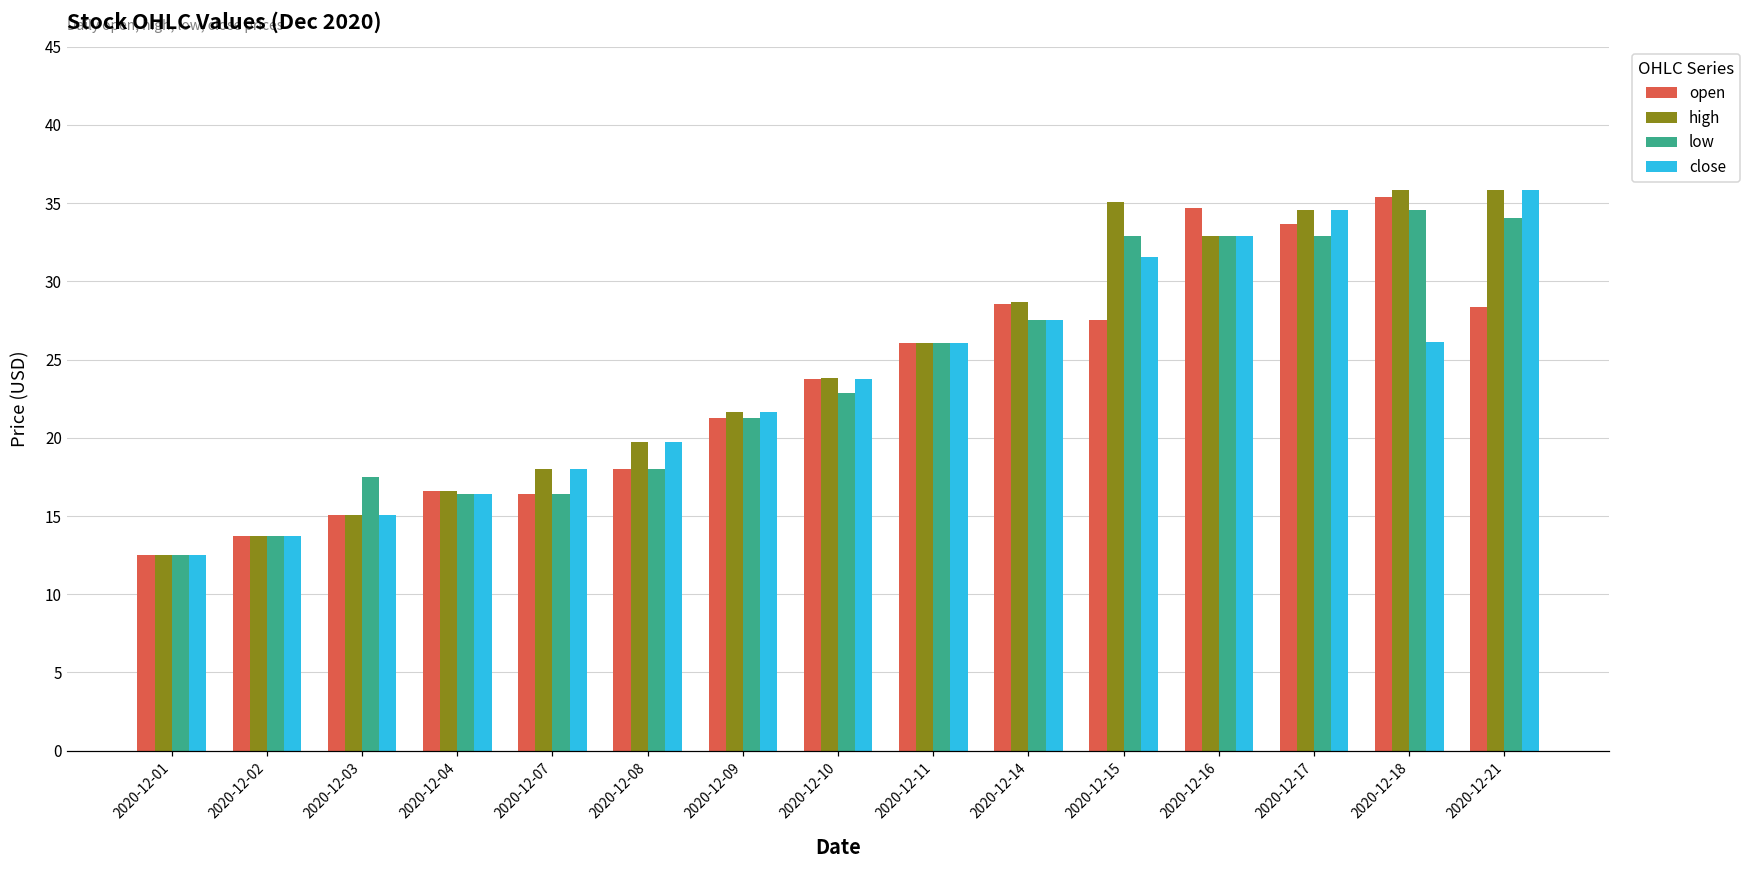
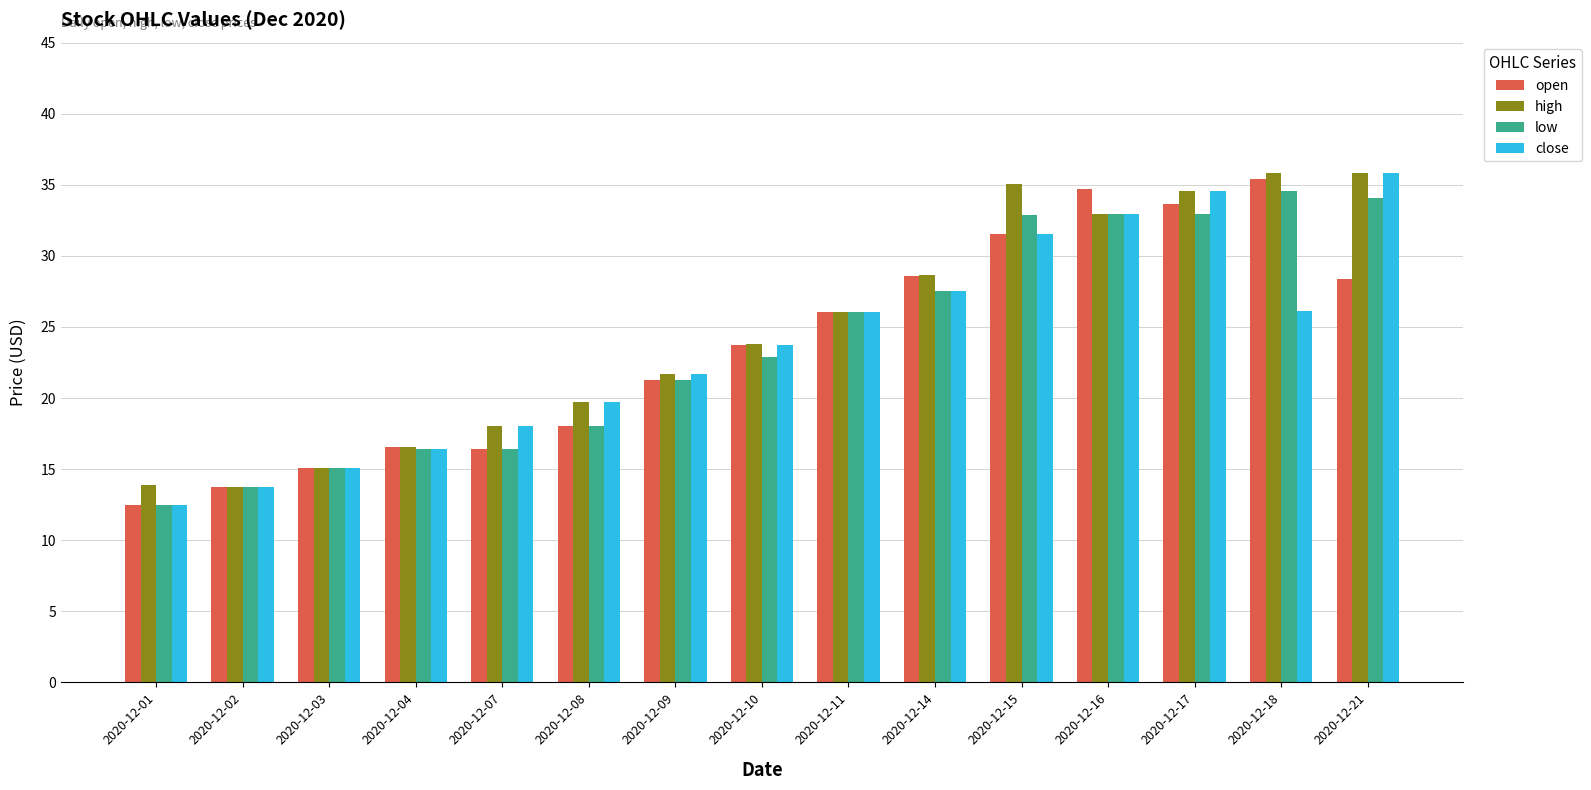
high, 2020-12-01: 12.5 -> 13.9
low, 2020-12-03: 17.5 -> 15.1
open, 2020-12-15: 27.5 -> 31.5
